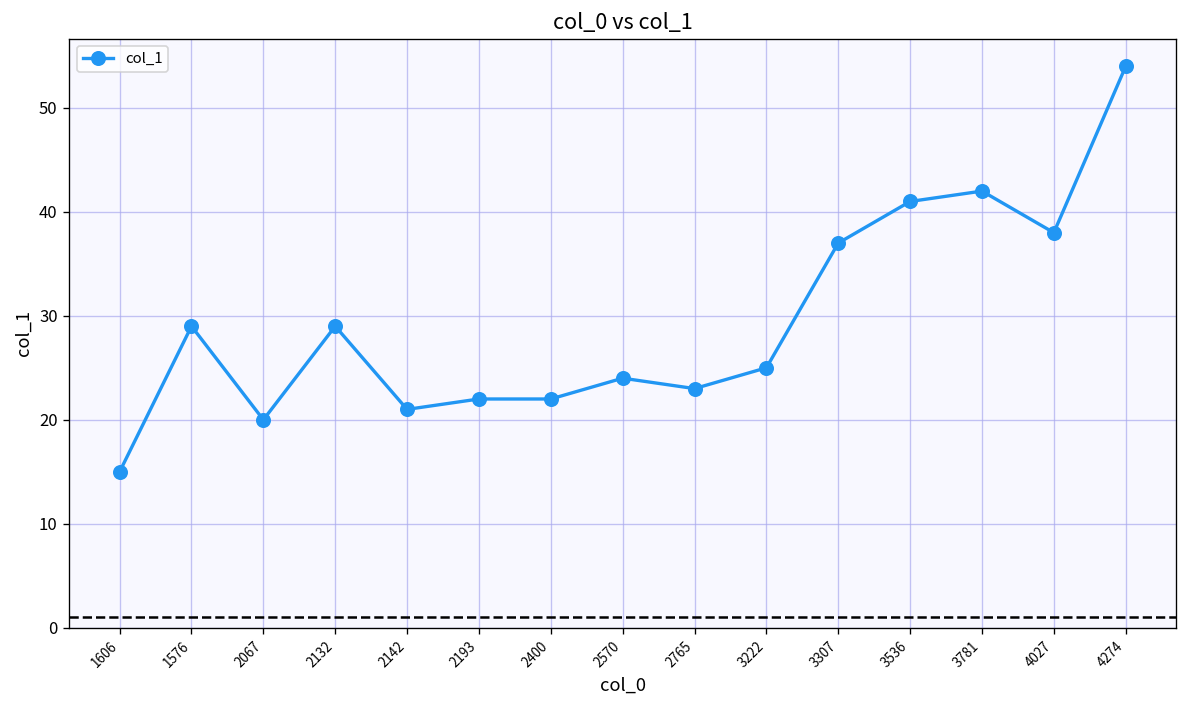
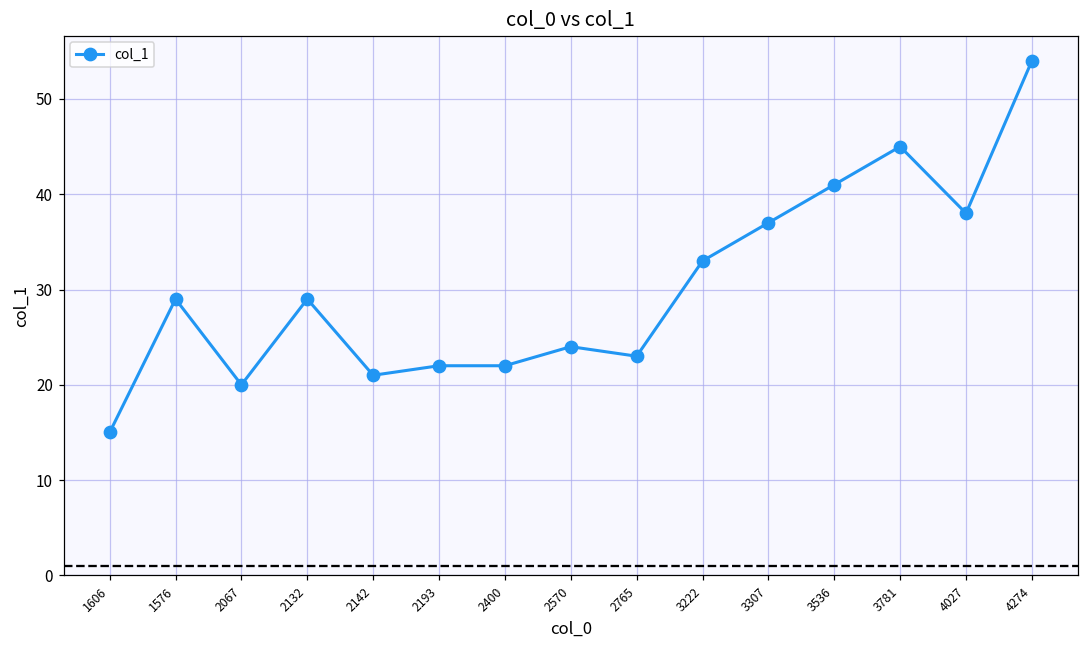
3222: 25 -> 33
3781: 42 -> 45
